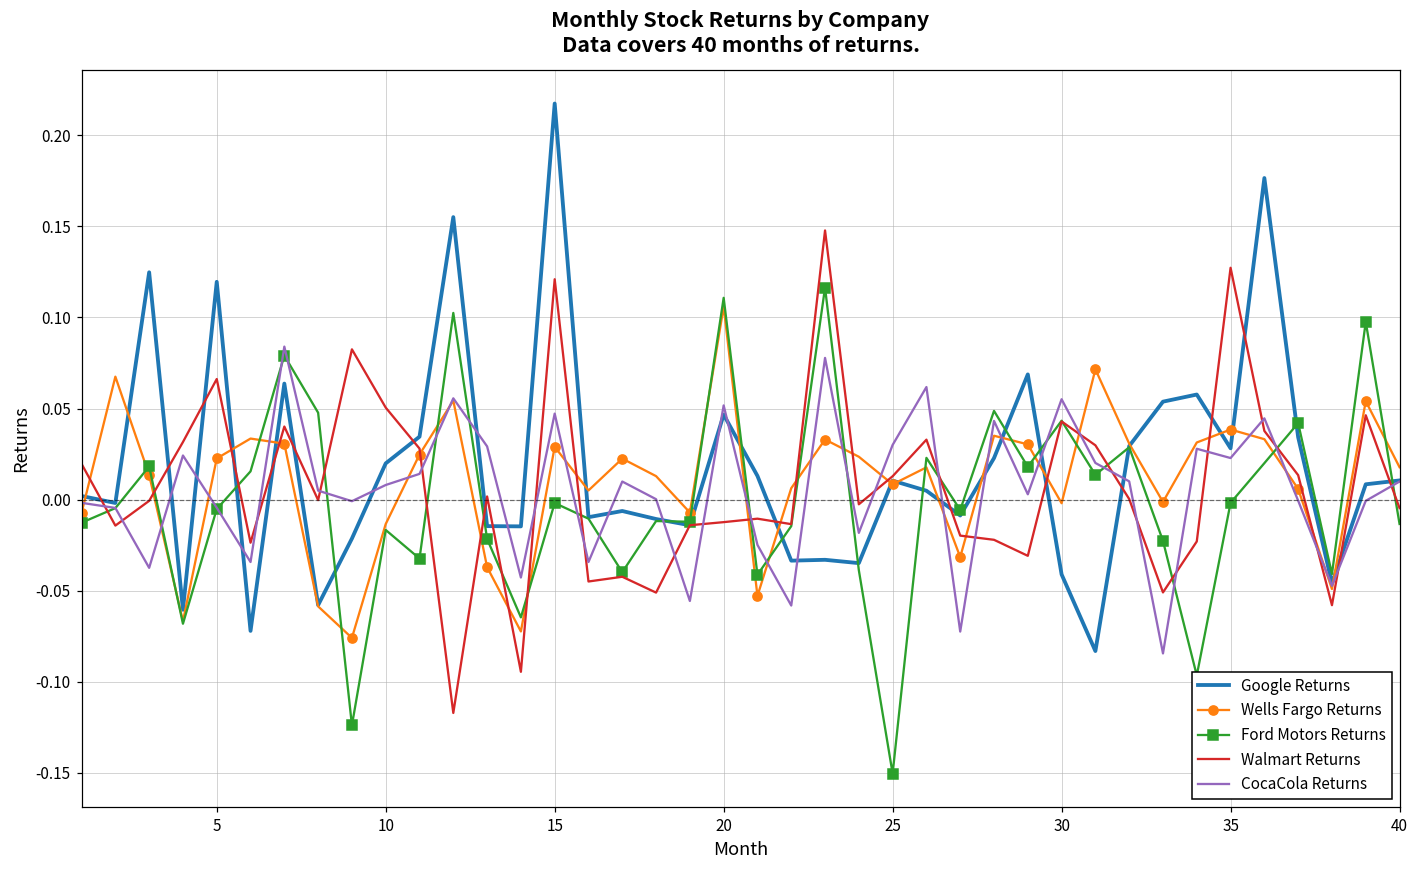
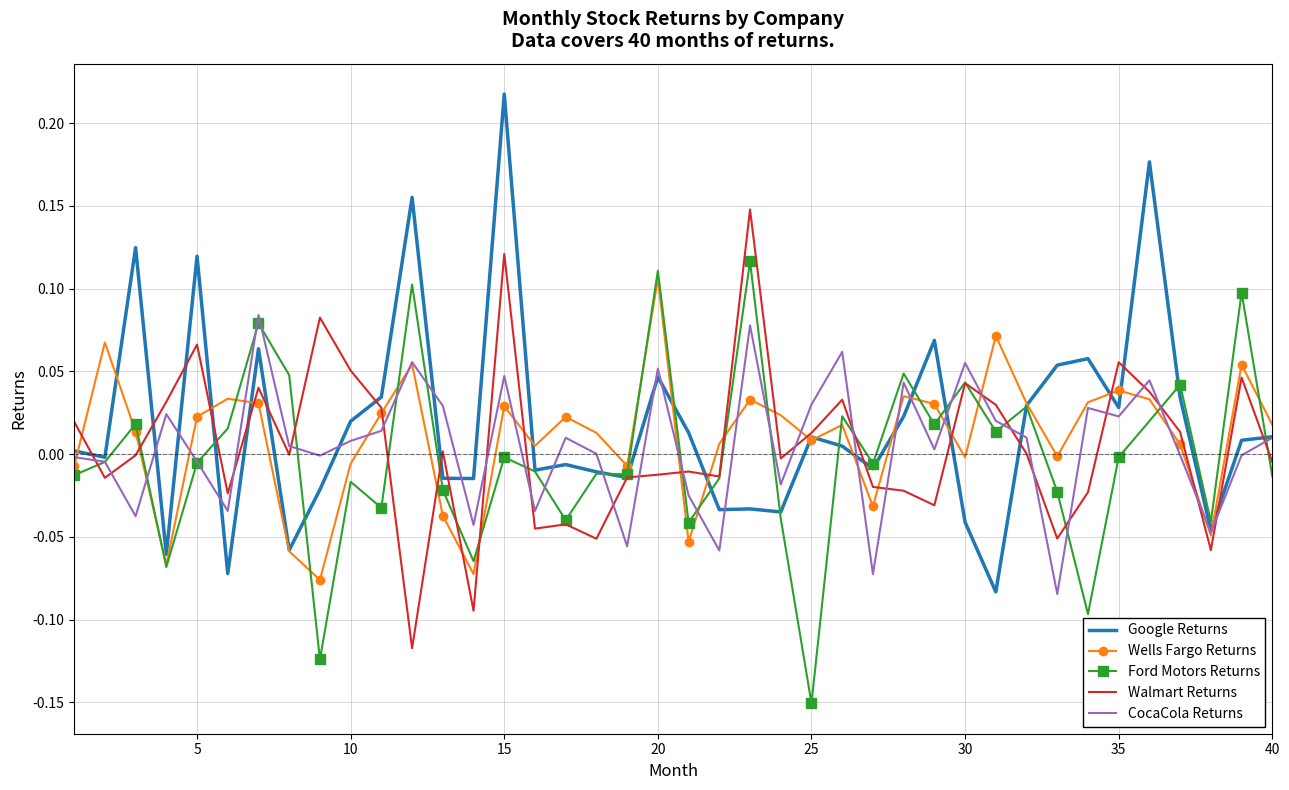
Wells Fargo Returns, 10: -0.013 -> -0.006
Walmart Returns, 35: 0.127 -> 0.056
